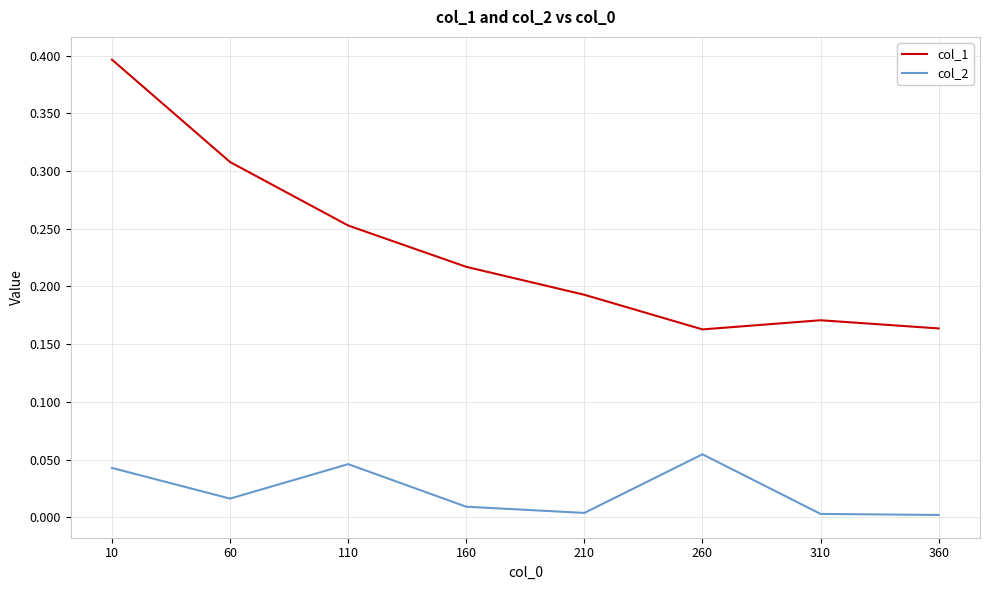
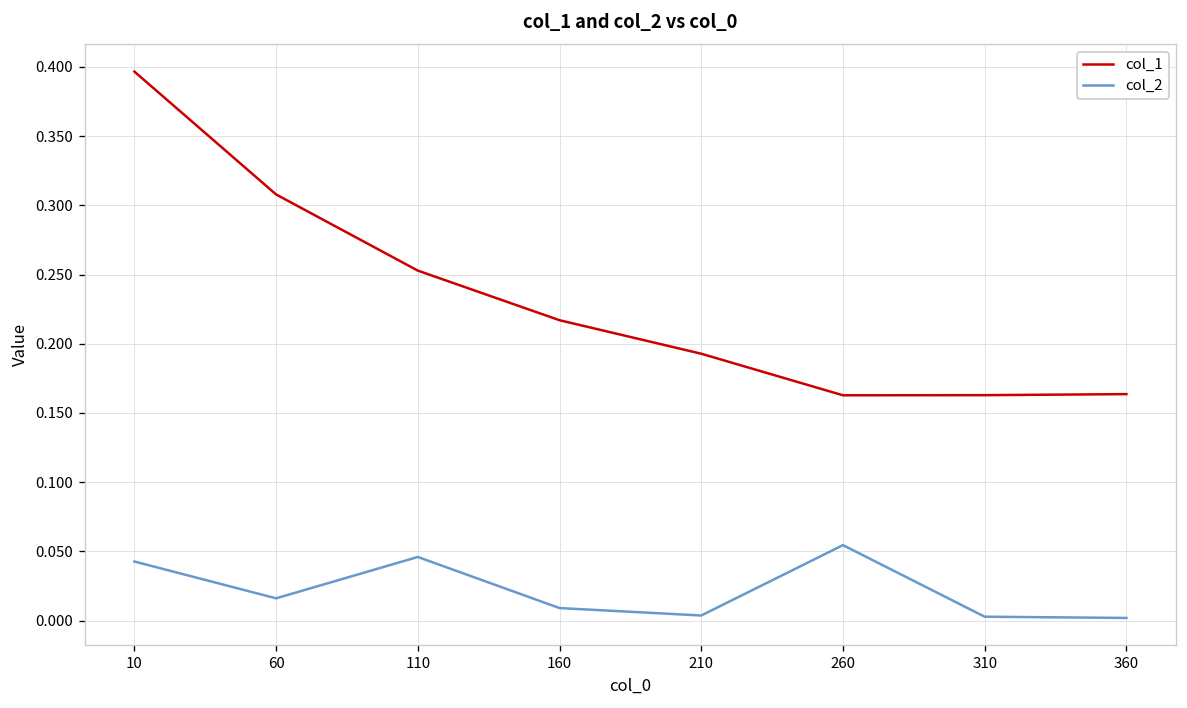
col_1, 310: 0.171 -> 0.163
